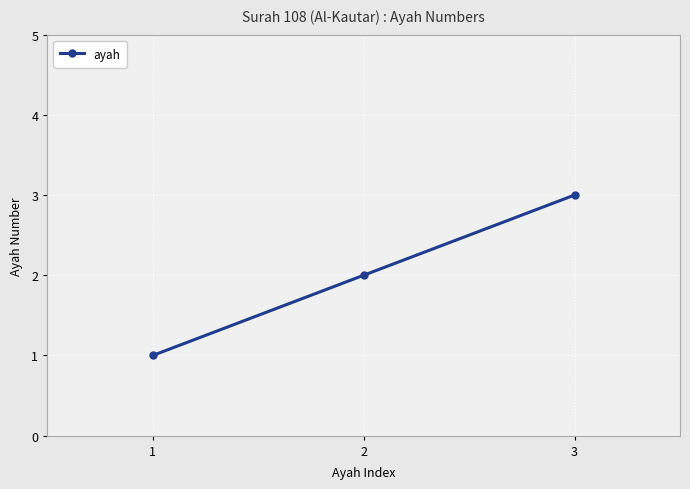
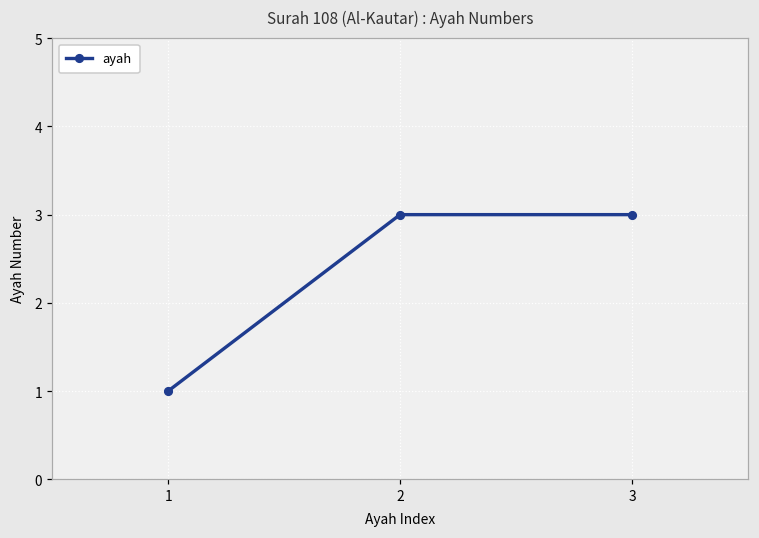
2: 2 -> 3
